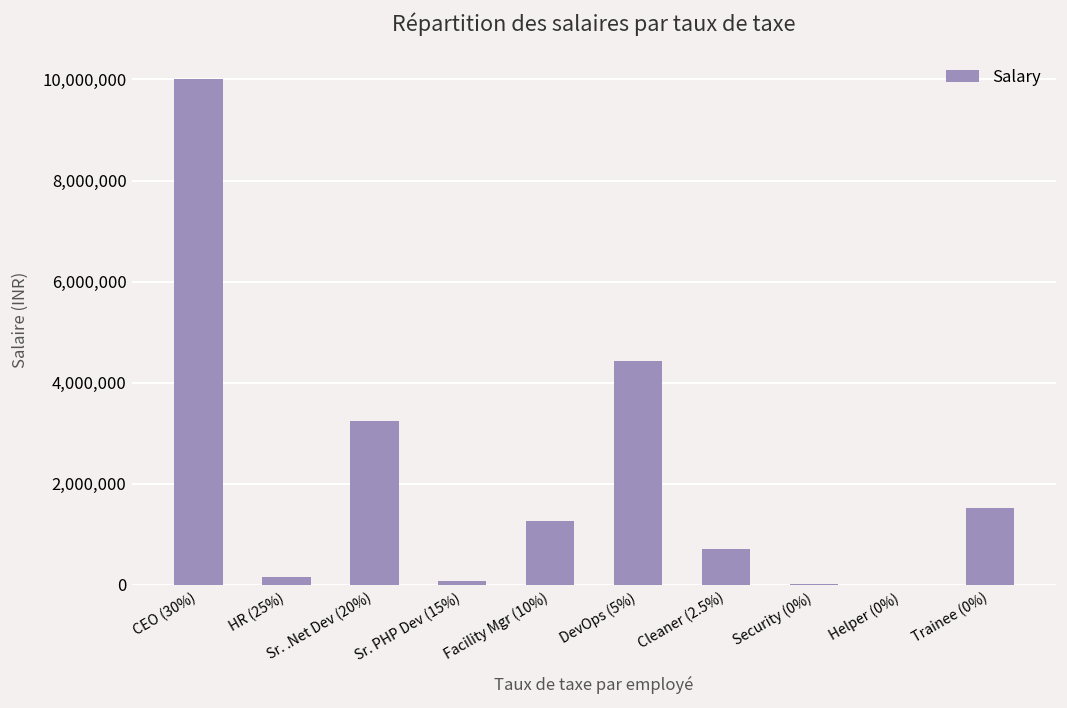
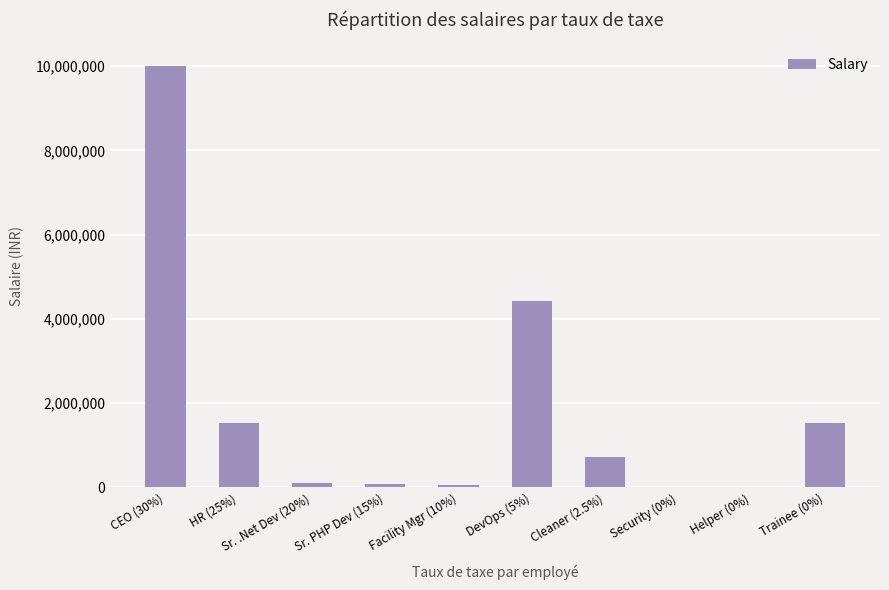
HR (25%): 200,000 -> 1,500,000
Sr. .Net Dev (20%): 3,200,000 -> 100,000
Facility Mgr (10%): 1,300,000 -> 100,000
